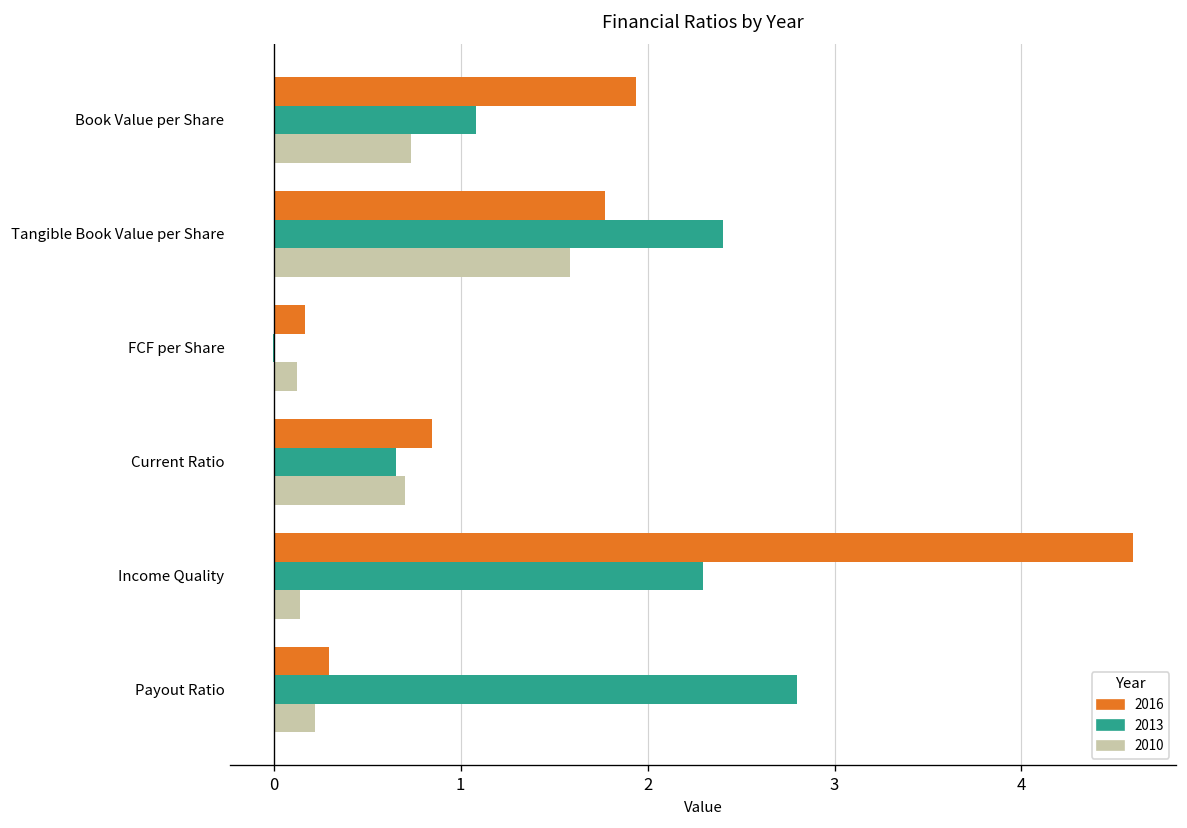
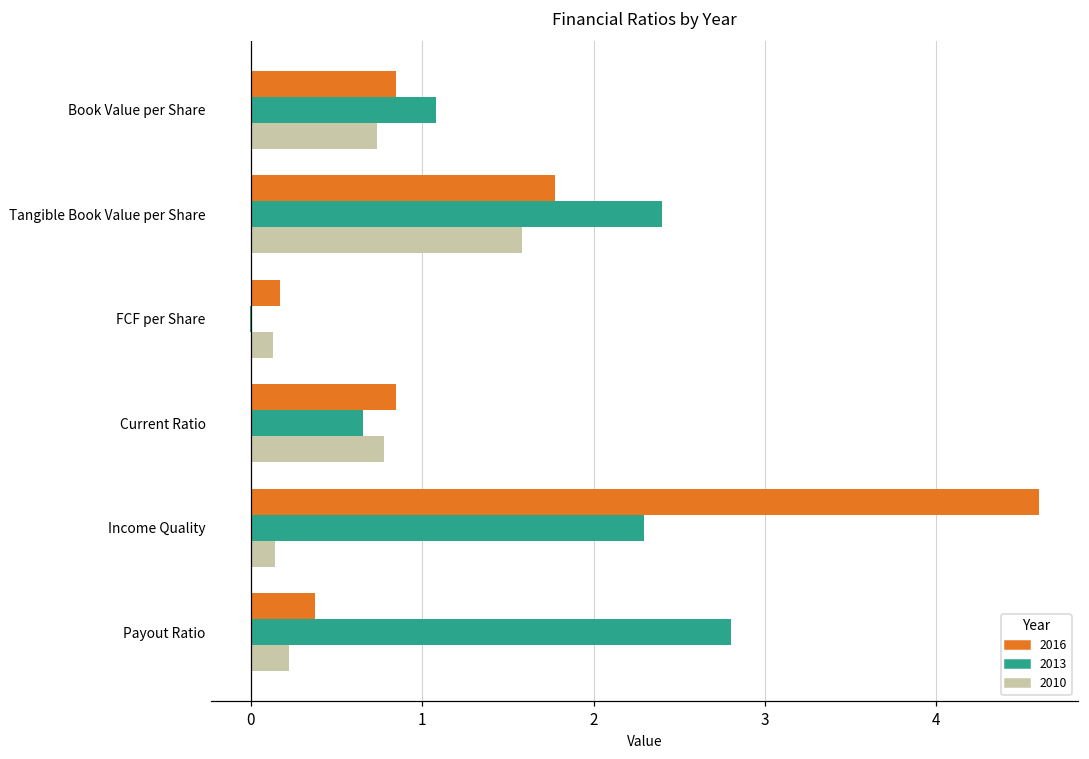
2016, Book Value per Share: 1.94 -> 0.85
2010, Current Ratio: 0.70 -> 0.77
2016, Payout Ratio: 0.30 -> 0.38
